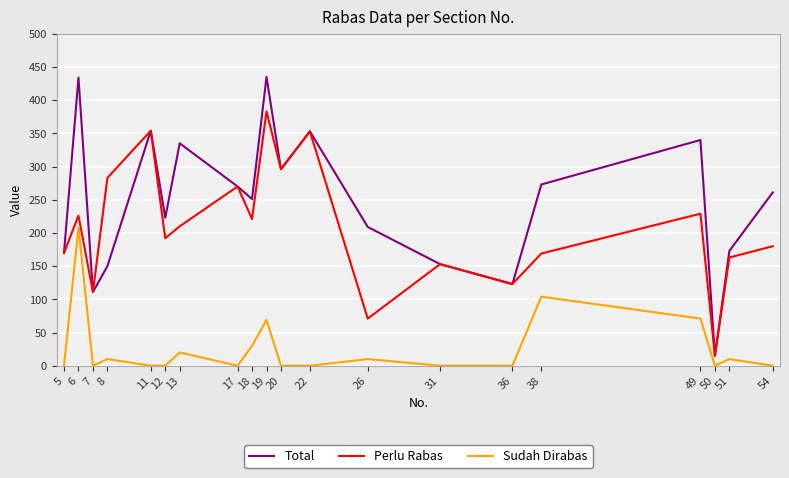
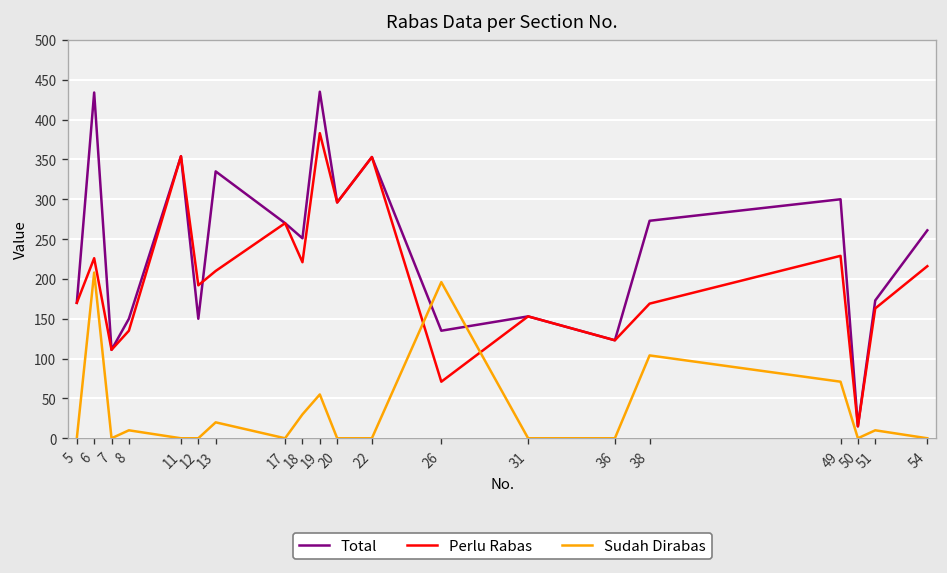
Perlu Rabas, 8: 280 -> 140
Total, 12: 220 -> 150
Sudah Dirabas, 19: 70 -> 60
Total, 26: 210 -> 140
Sudah Dirabas, 26: 10 -> 200
Total, 49: 340 -> 300
Perlu Rabas, 54: 180 -> 220
